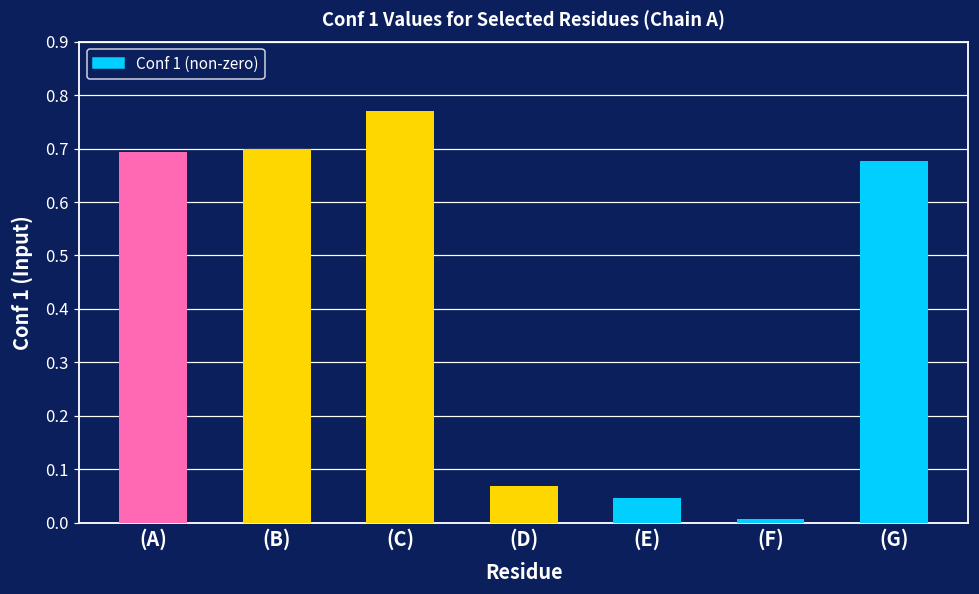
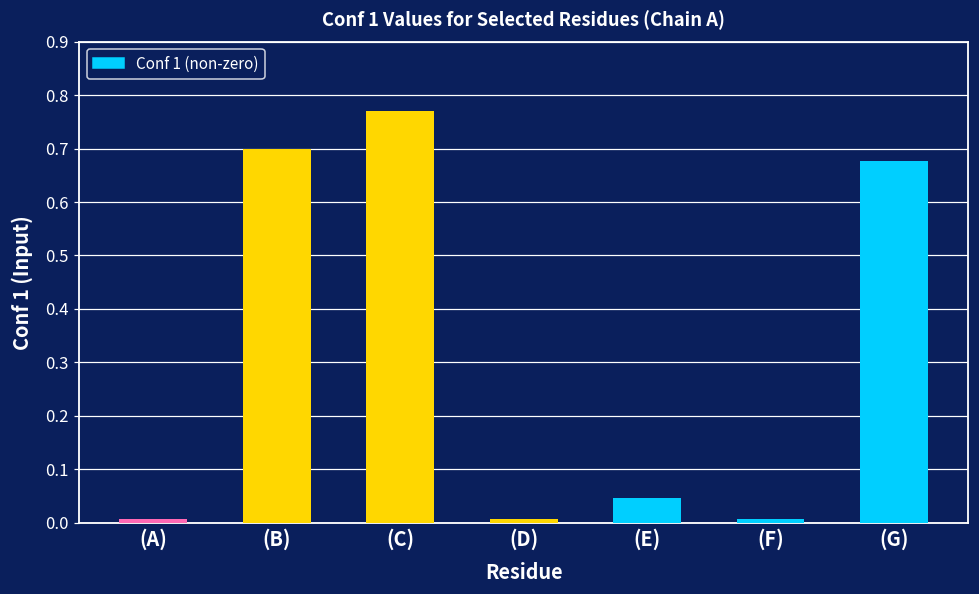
(A): 0.69 -> 0.01
(D): 0.07 -> 0.01
